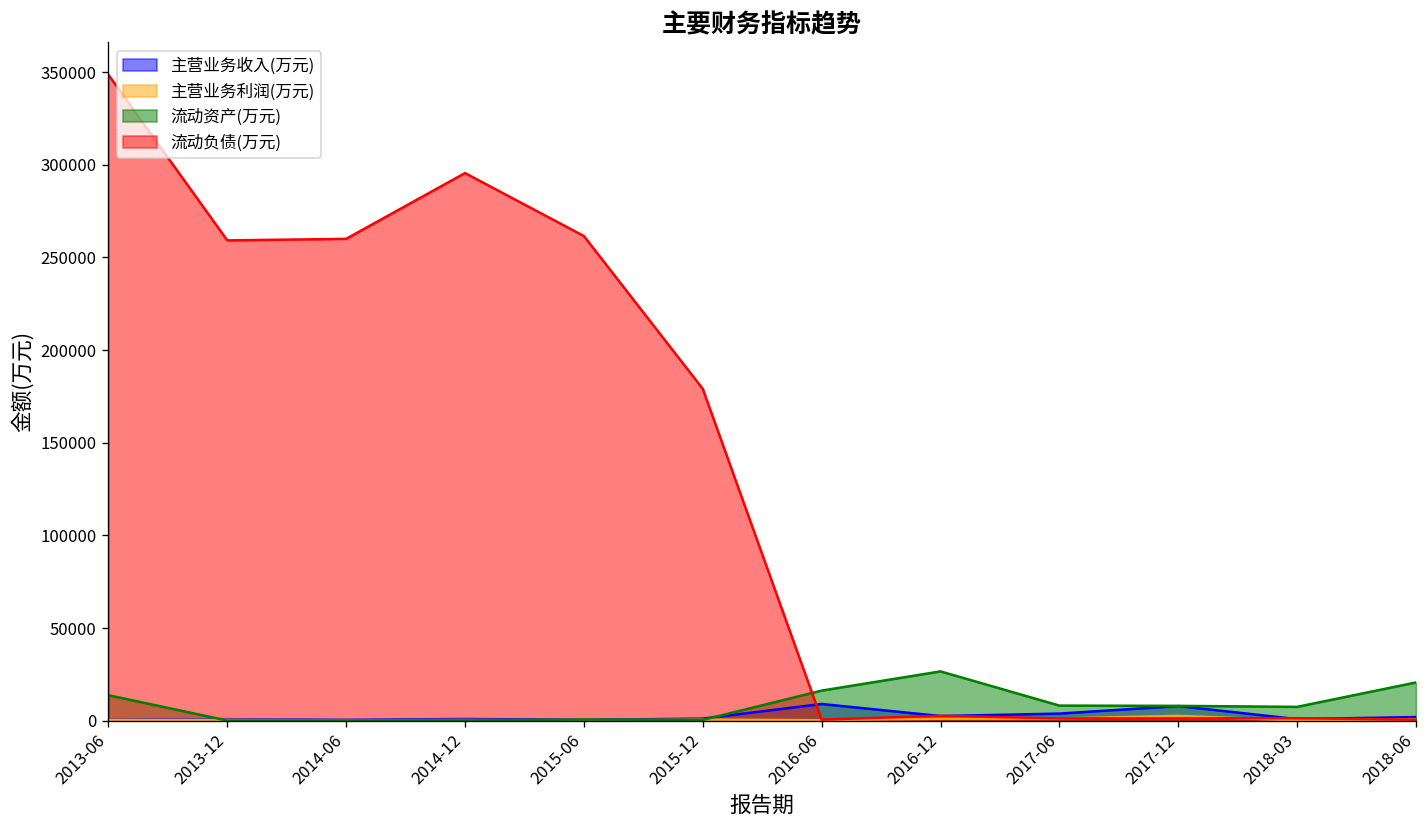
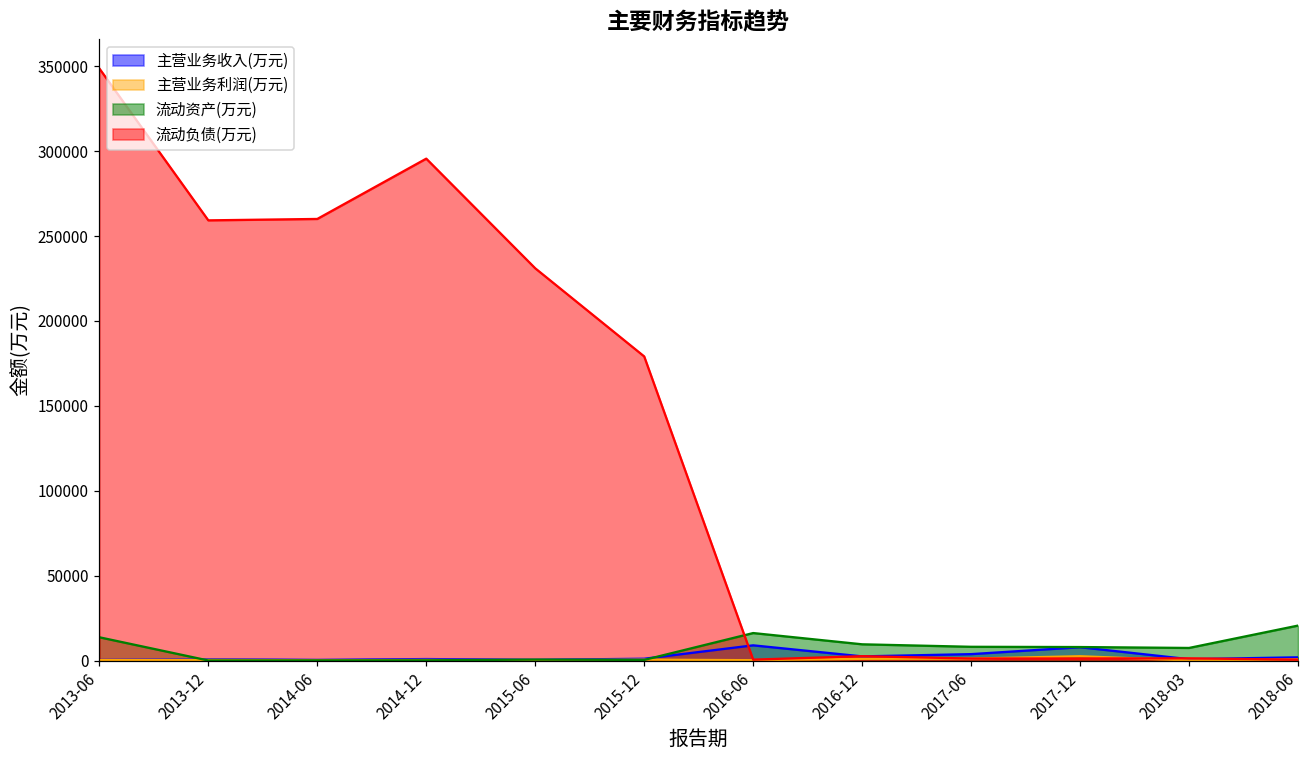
流动负债(万元), 2015-06: 262000 -> 231000
流动资产(万元), 2016-12: 27000 -> 10000
